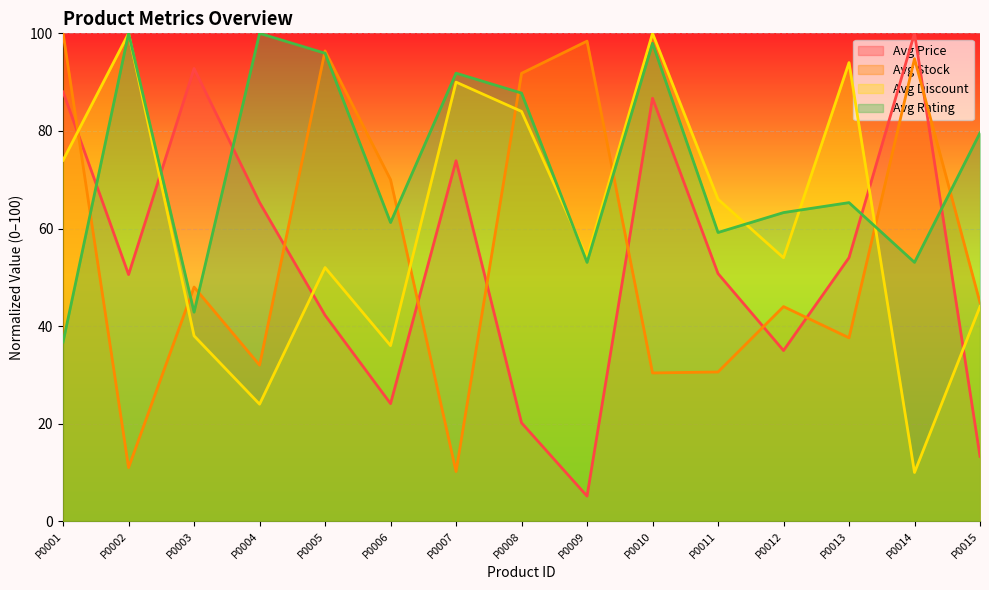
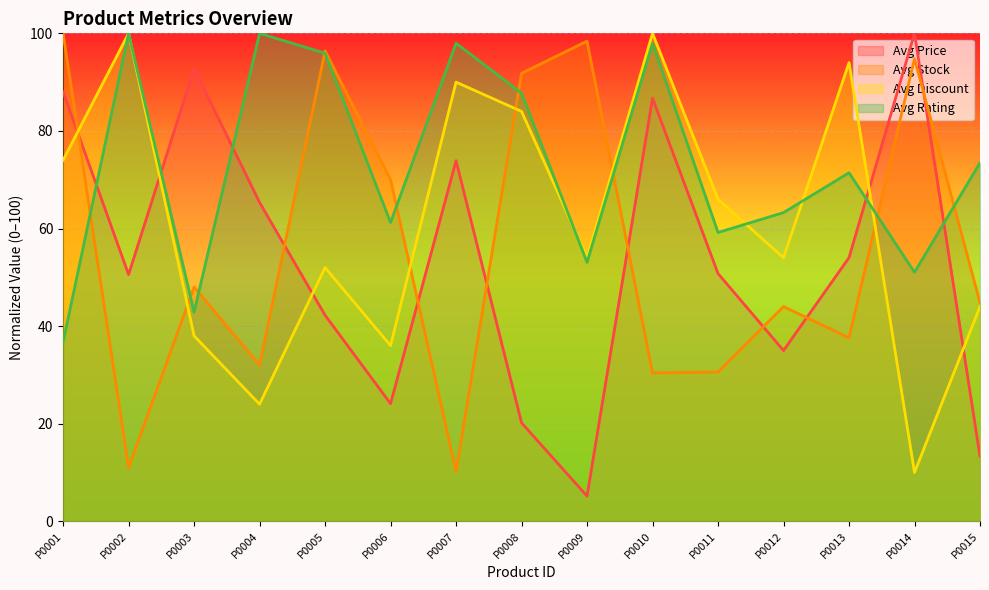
Avg Rating, P0007: 92 -> 98
Avg Rating, P0013: 65 -> 71
Avg Rating, P0014: 53 -> 51
Avg Rating, P0015: 80 -> 73
